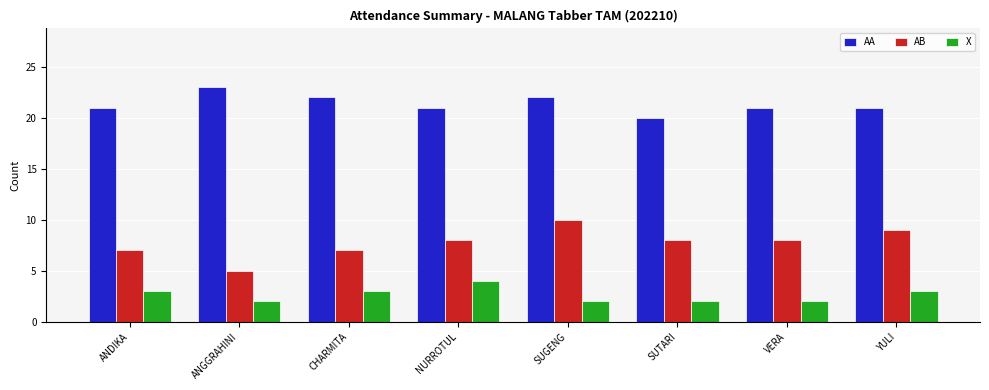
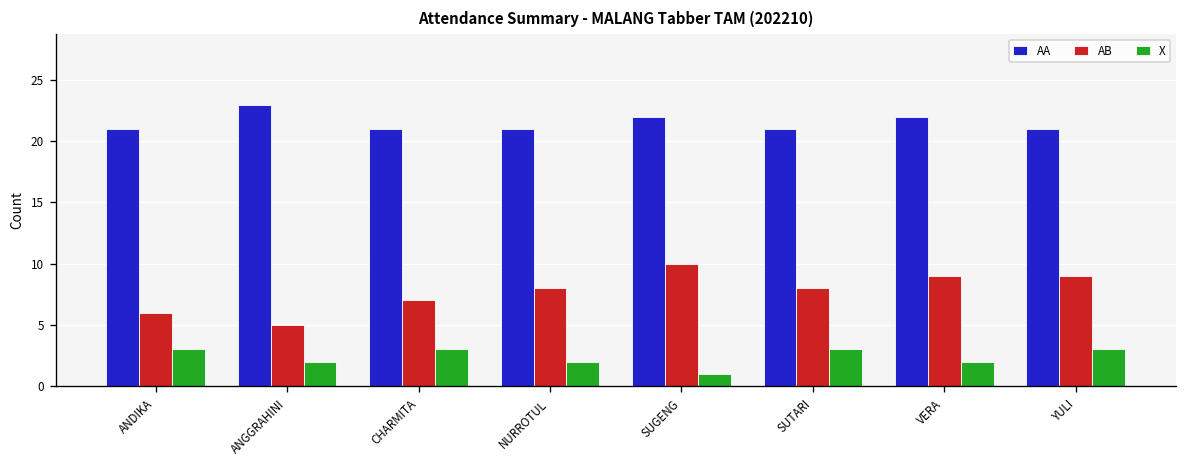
AB, ANDIKA: 7 -> 6
AA, CHARMITA: 22 -> 21
X, NURROTUL: 4 -> 2
X, SUGENG: 2 -> 1
AA, SUTARI: 20 -> 21
X, SUTARI: 2 -> 3
AA, VERA: 21 -> 22
AB, VERA: 8 -> 9
